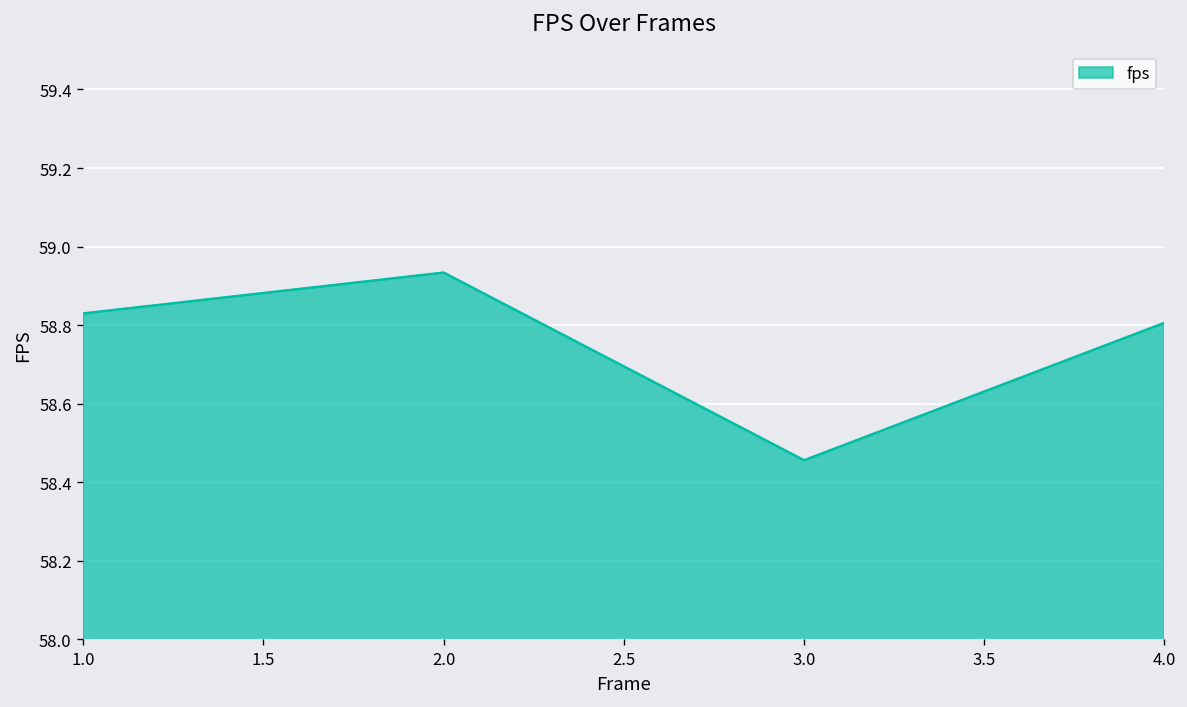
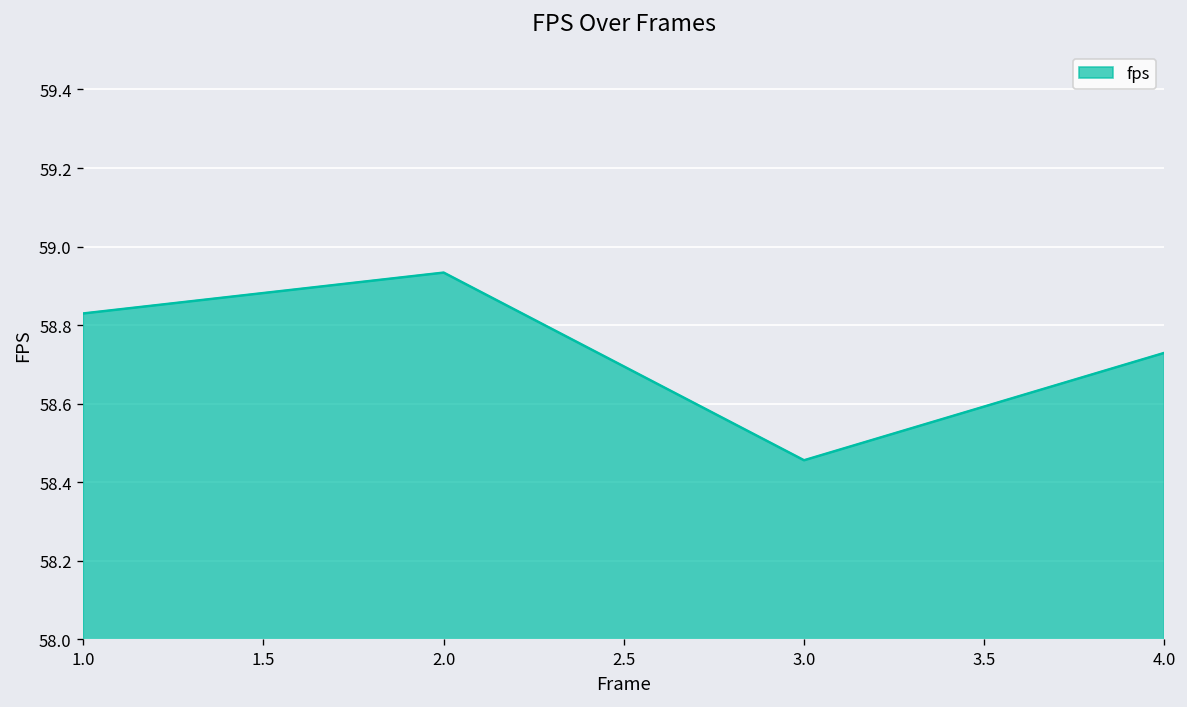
4.0: 58.81 -> 58.73
